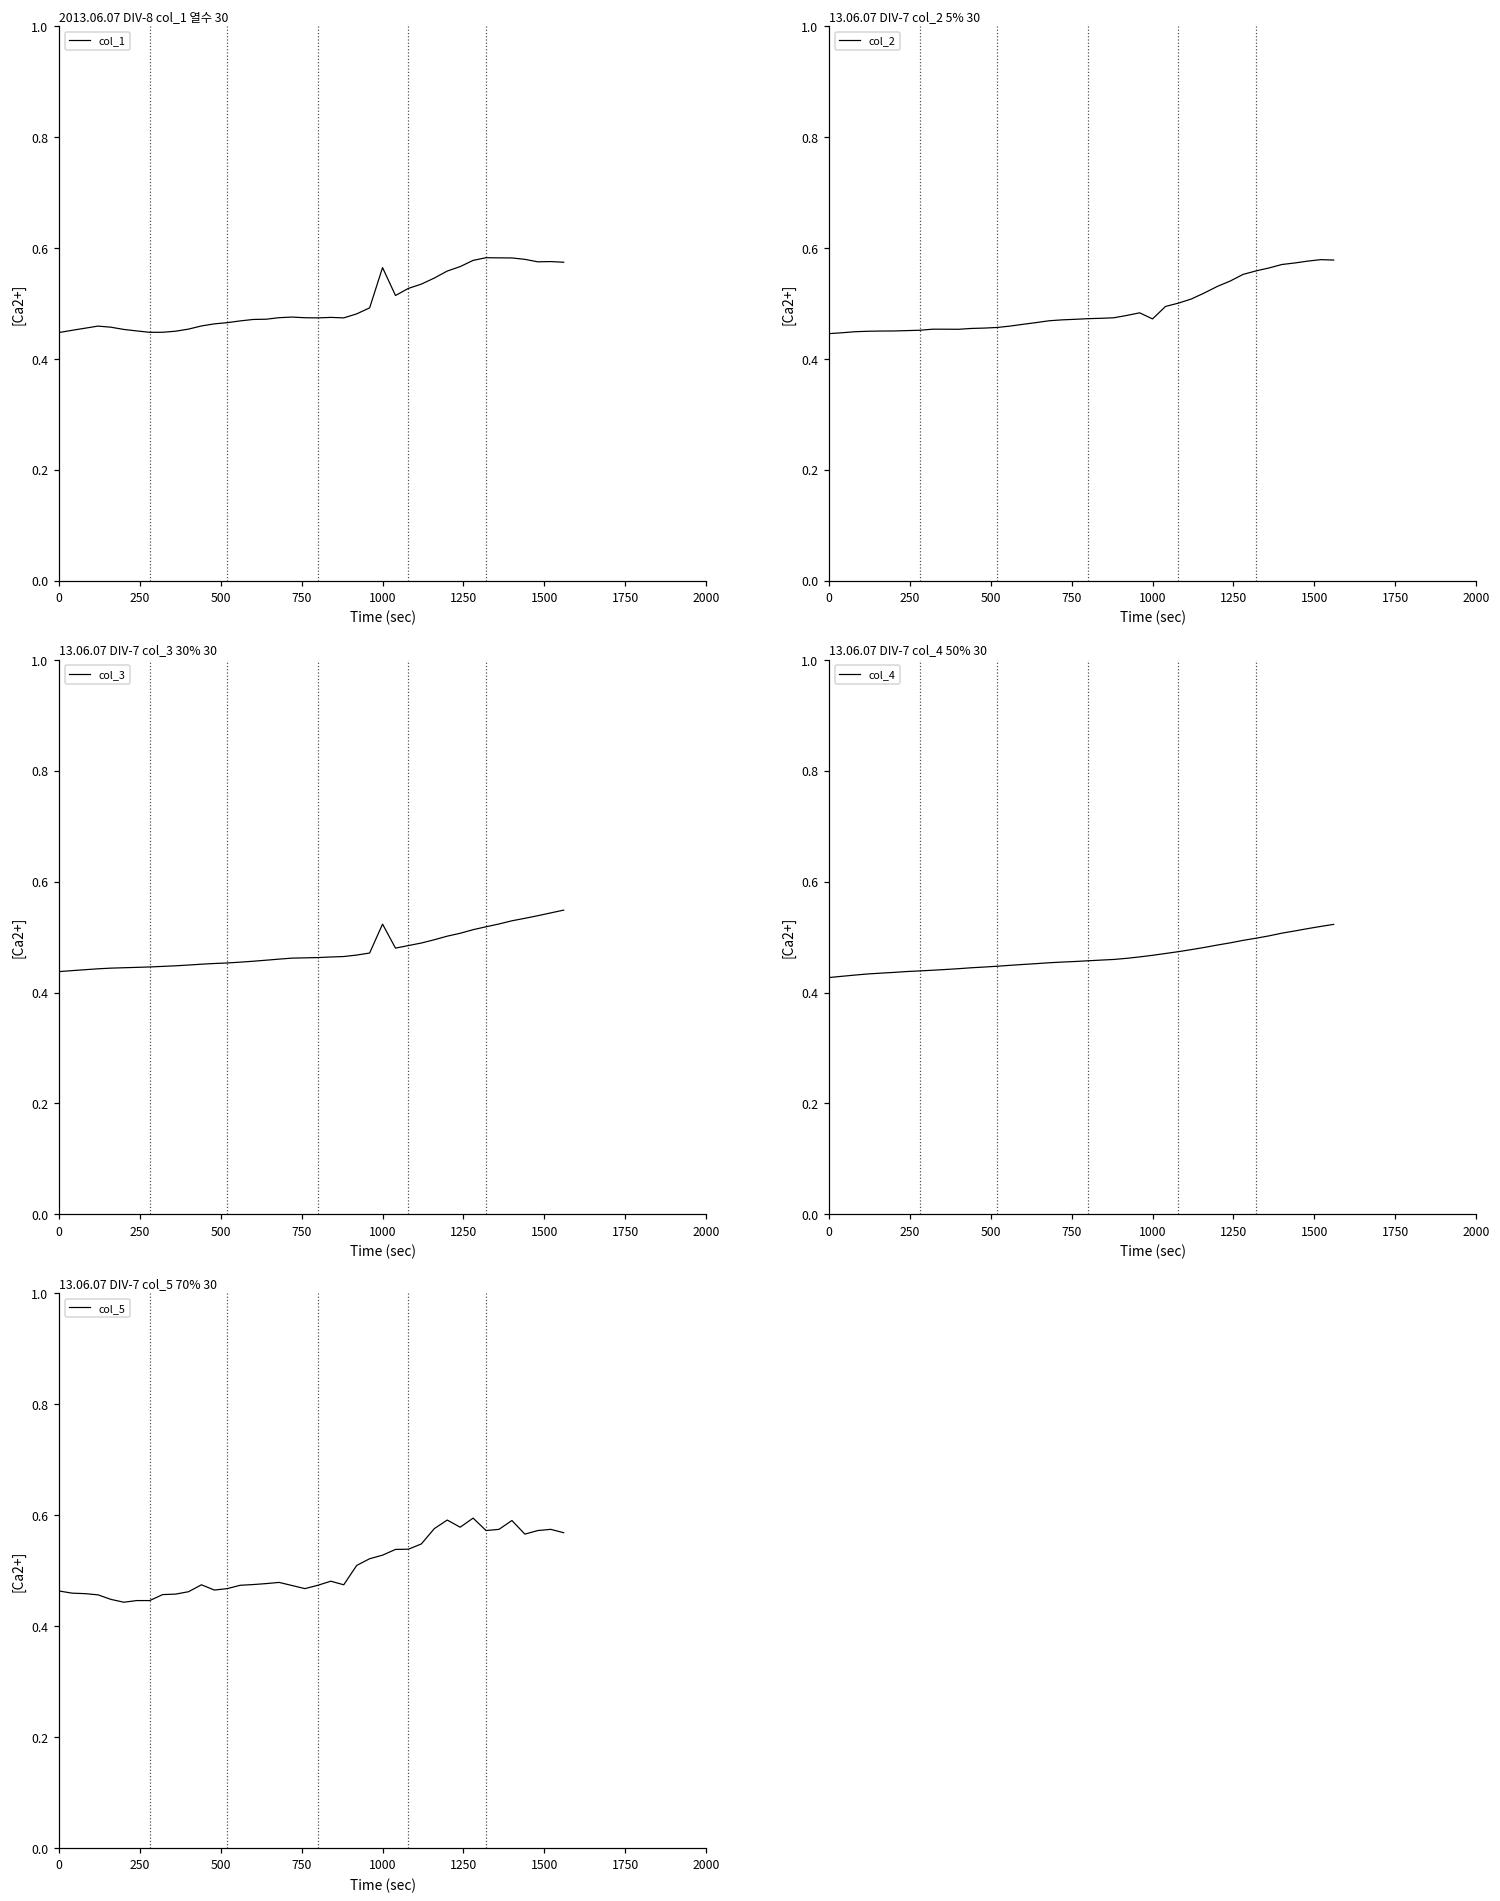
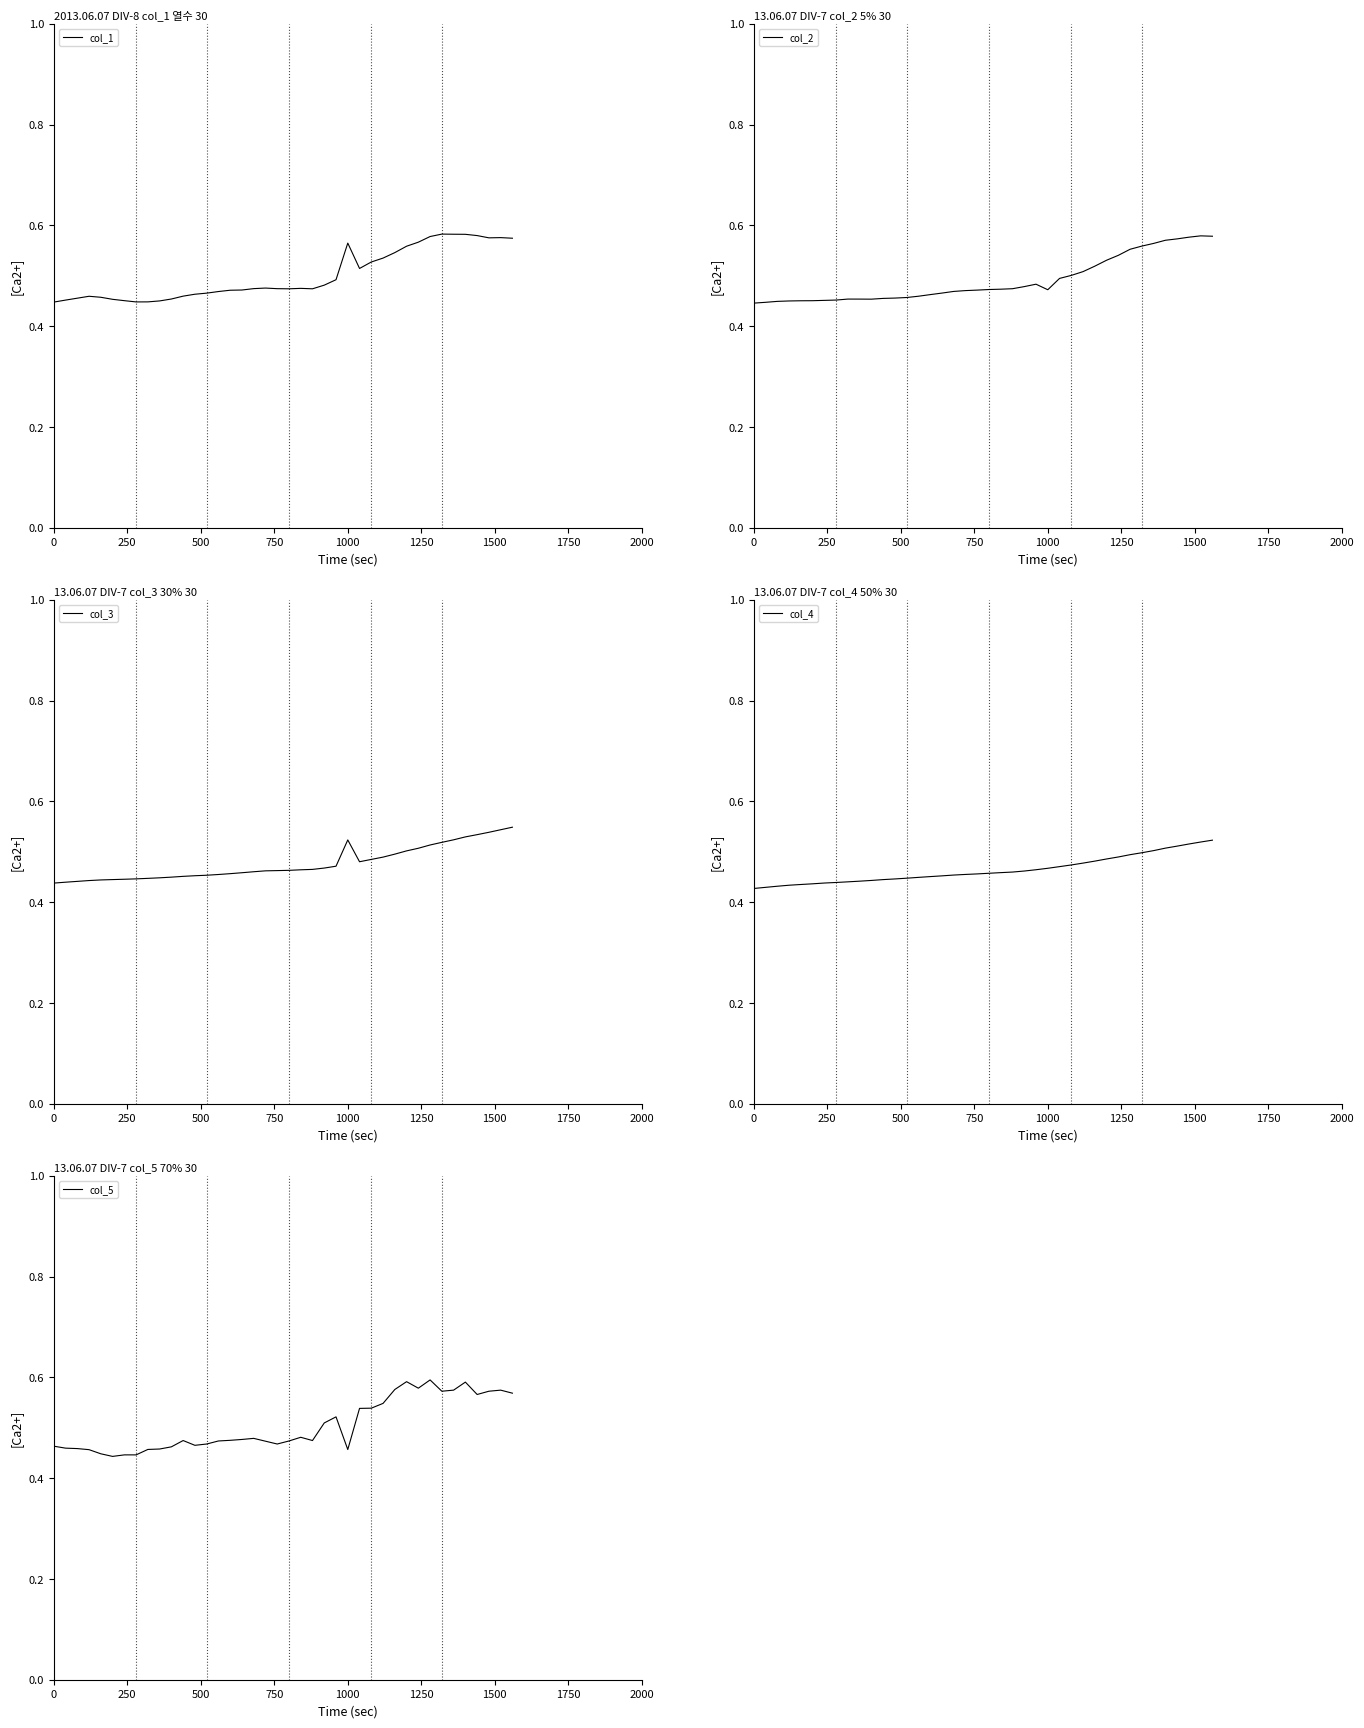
13.06.07 DIV-7 col_5 70% 30, 1000: 0.53 -> 0.46
